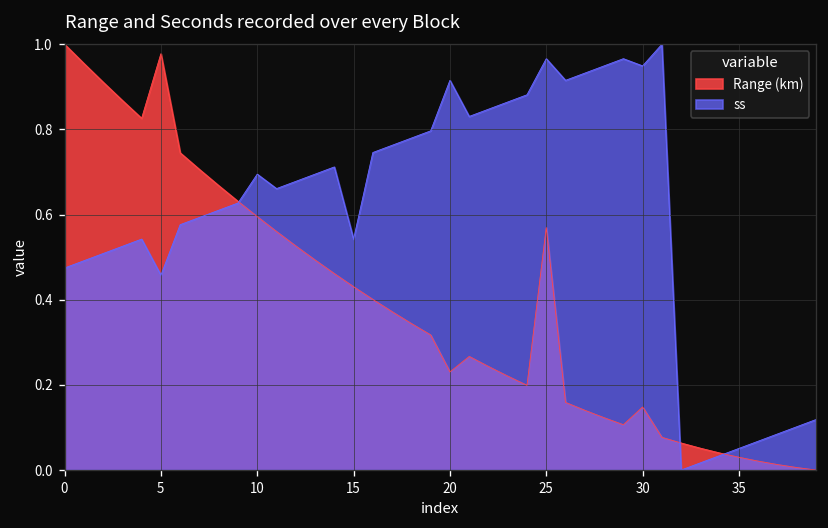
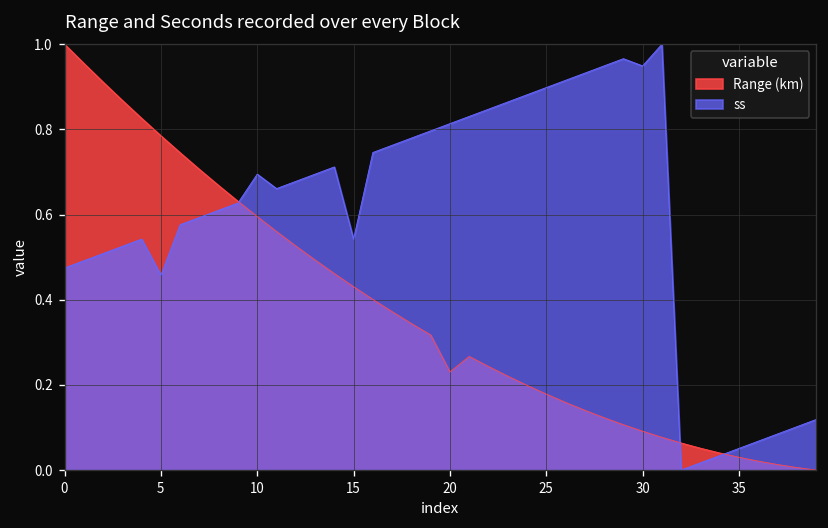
Range (km), 5: 0.98 -> 0.79
ss, 20: 0.92 -> 0.81
Range (km), 25: 0.57 -> 0.18
ss, 25: 0.97 -> 0.90
Range (km), 30: 0.15 -> 0.09
